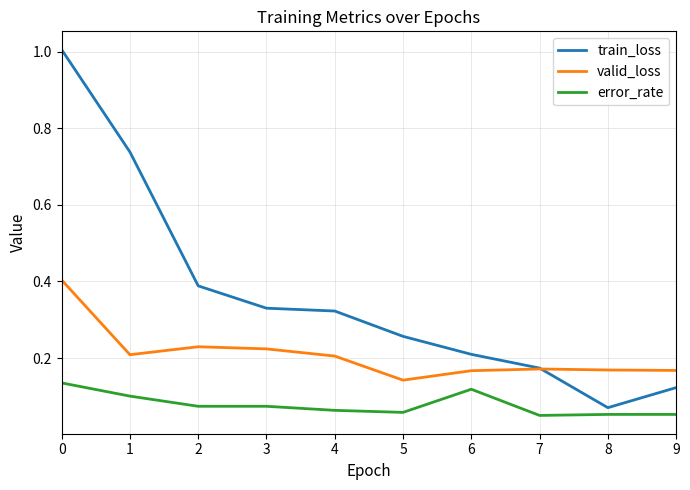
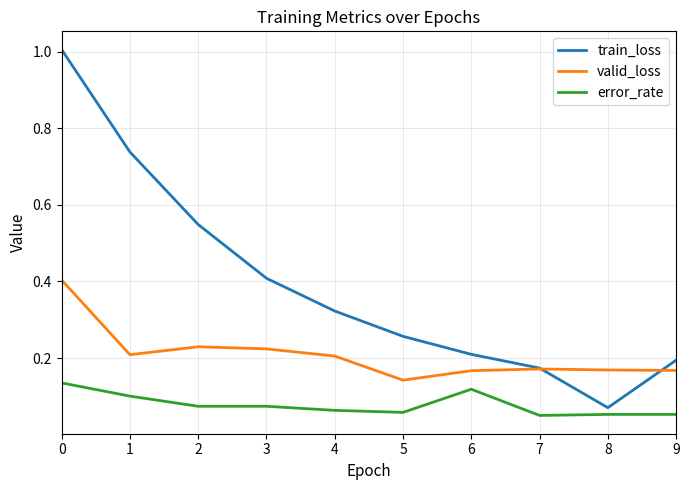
train_loss, 2: 0.39 -> 0.55
train_loss, 3: 0.33 -> 0.41
train_loss, 9: 0.12 -> 0.19
